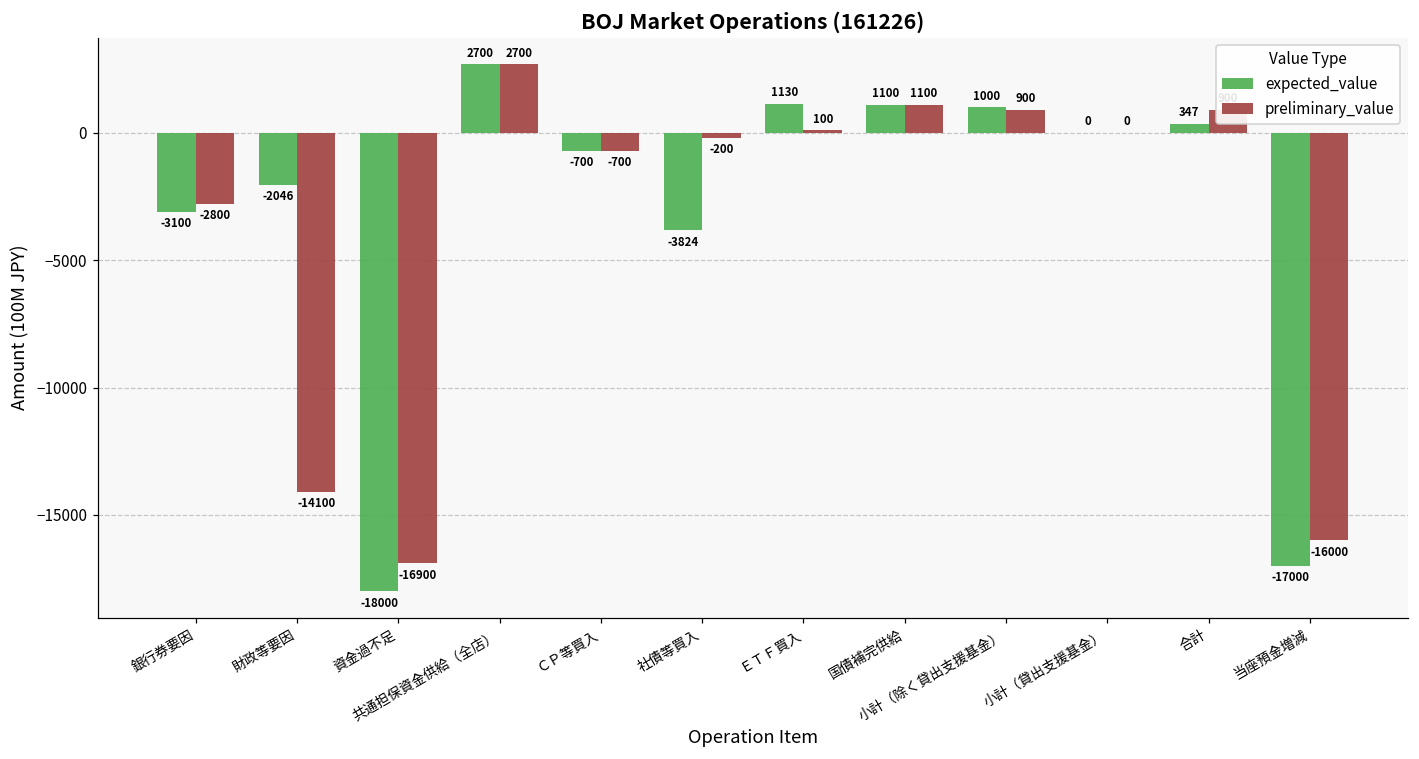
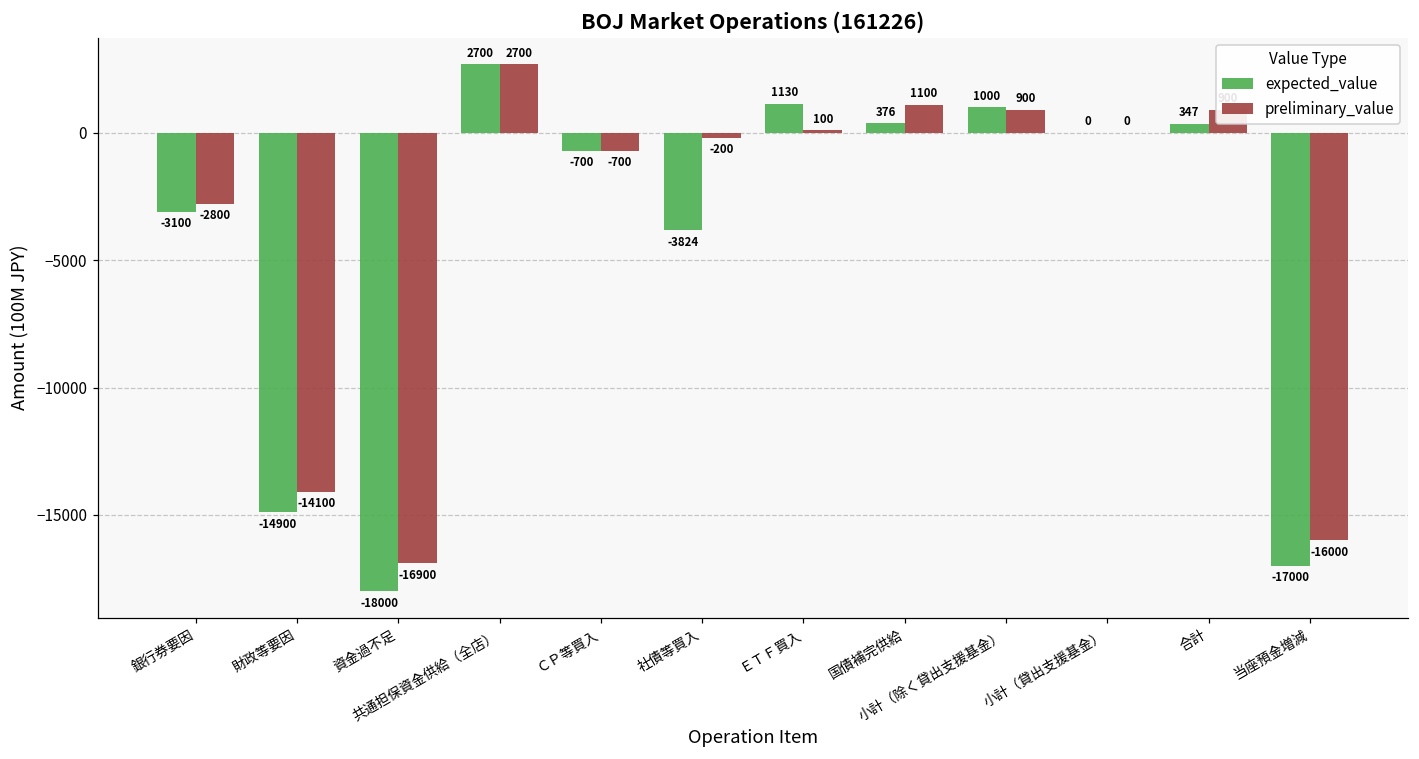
expected_value, 財政等要因: -2046 -> -14900
expected_value, 国債補完供給: 1100 -> 376
